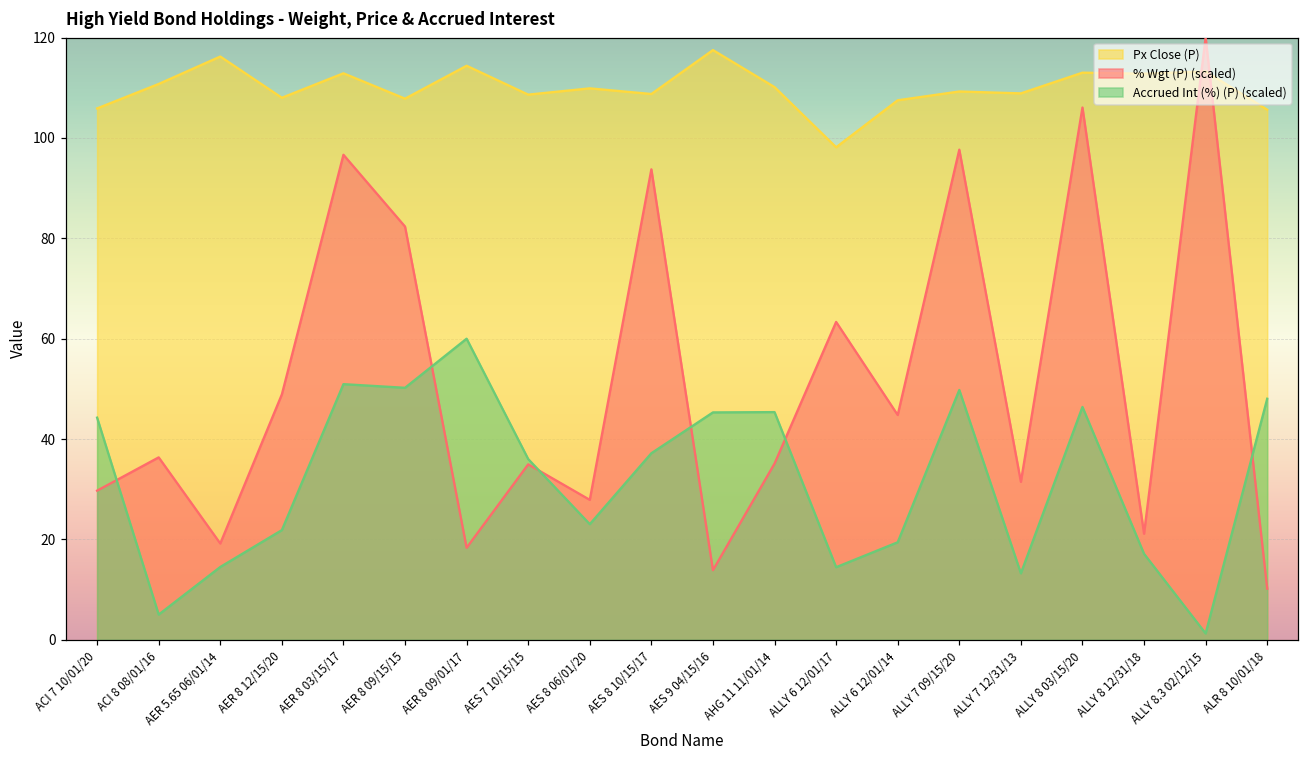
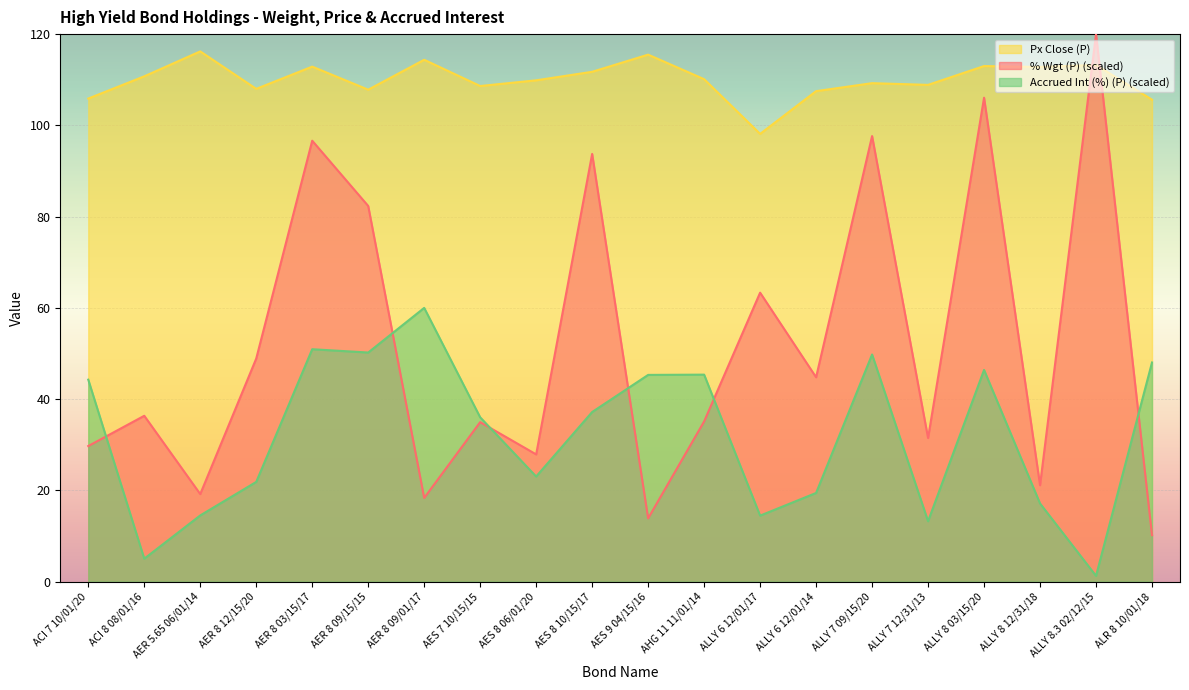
Px Close (P), AES 8 10/15/17: 109 -> 112
Px Close (P), AES 9 04/15/16: 118 -> 116
